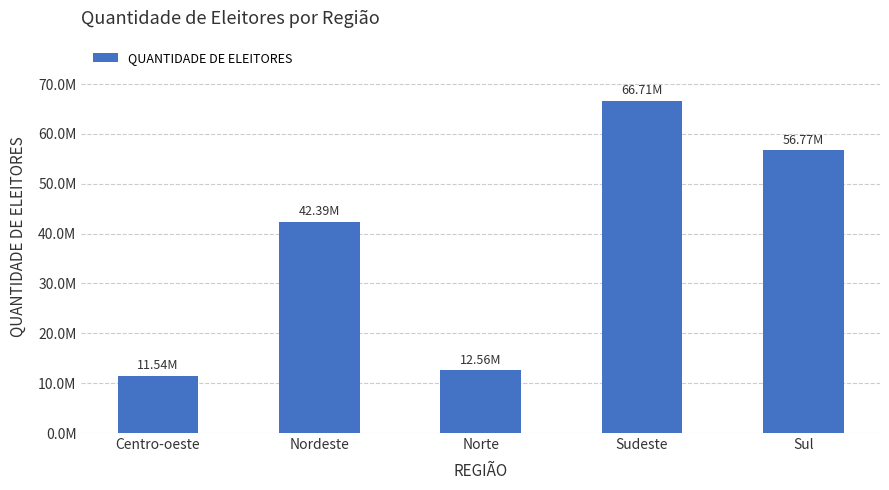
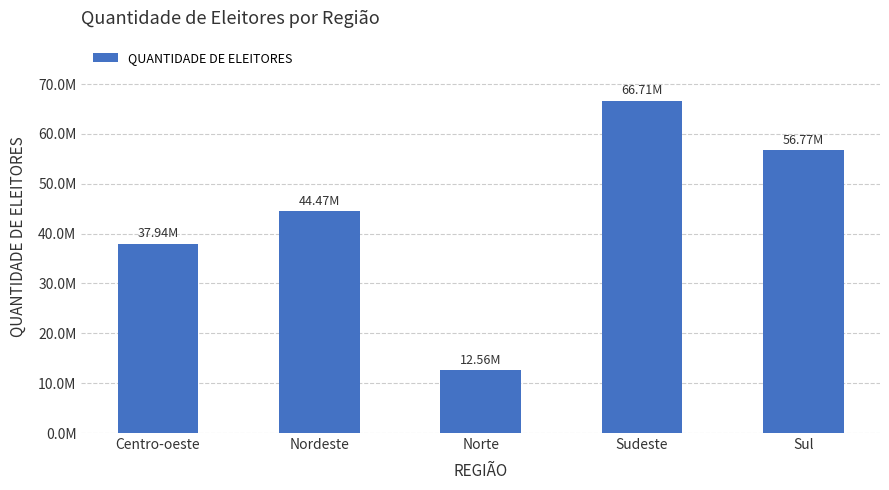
Centro-oeste: 11.54M -> 37.94M
Nordeste: 42.39M -> 44.47M
